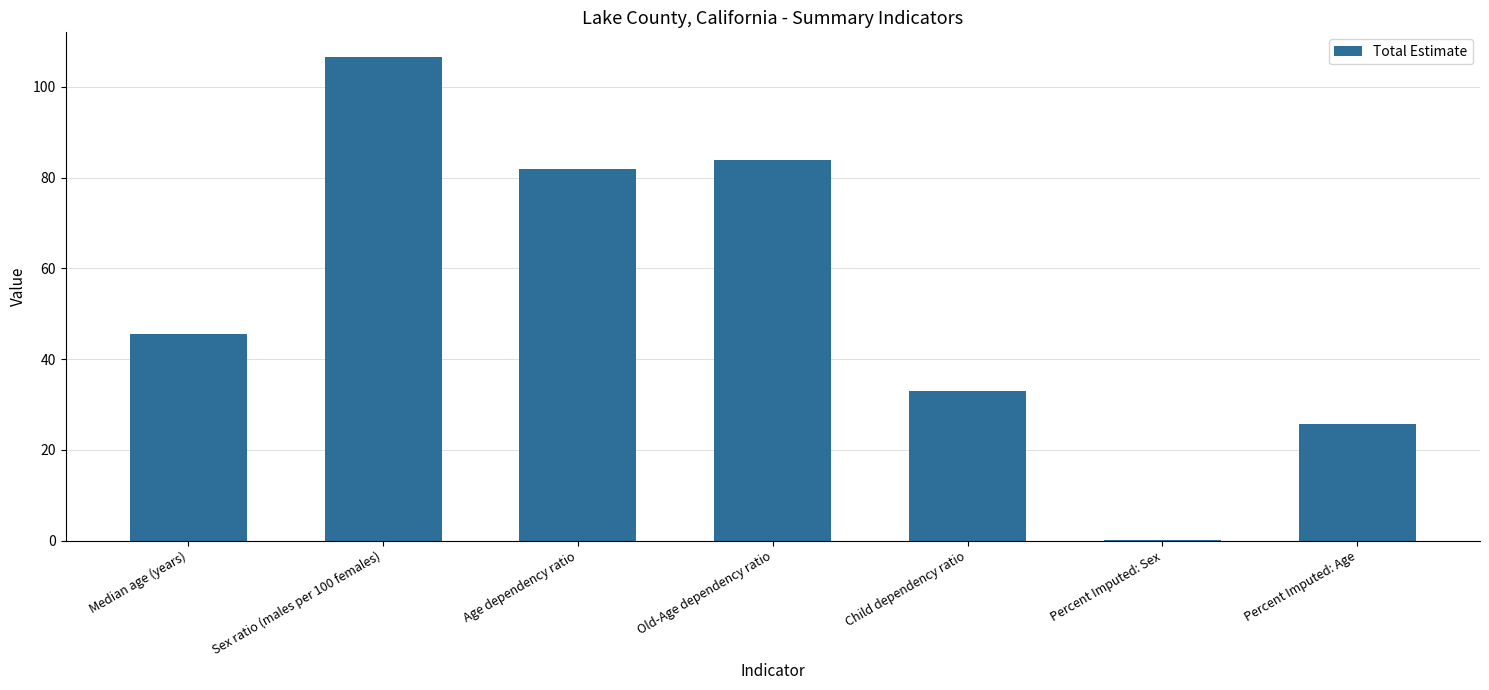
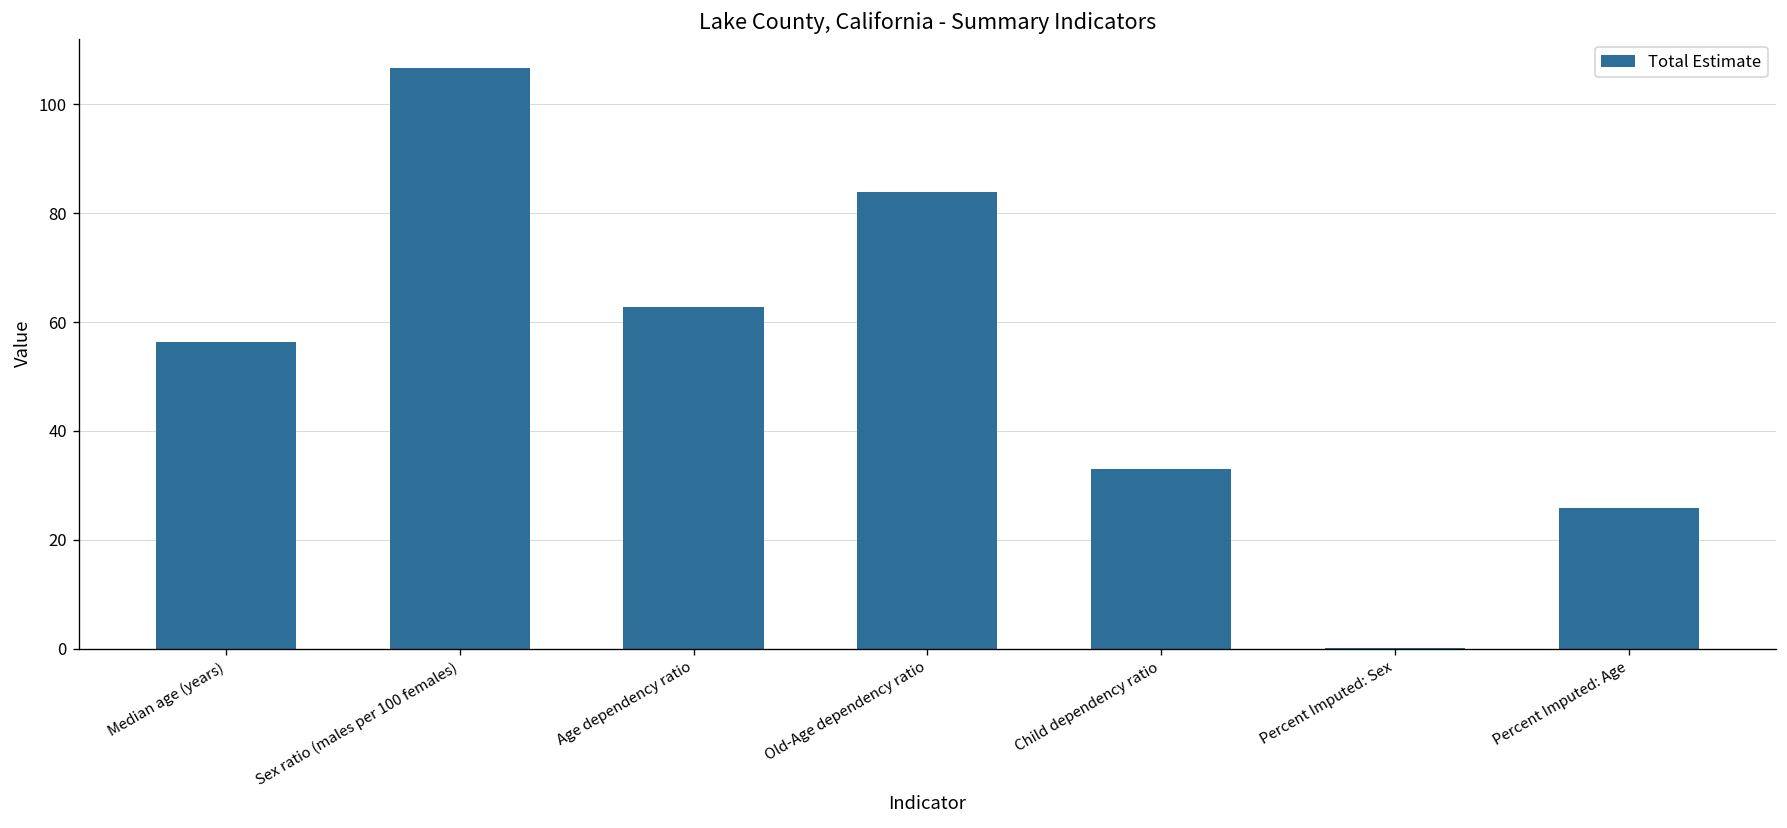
Median age (years): 46 -> 56
Age dependency ratio: 82 -> 63
